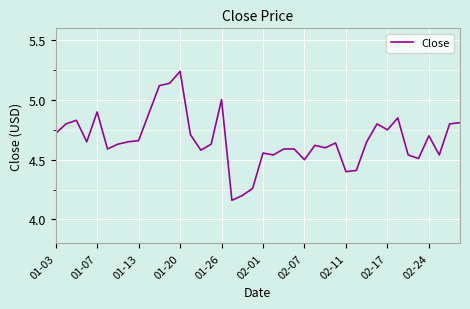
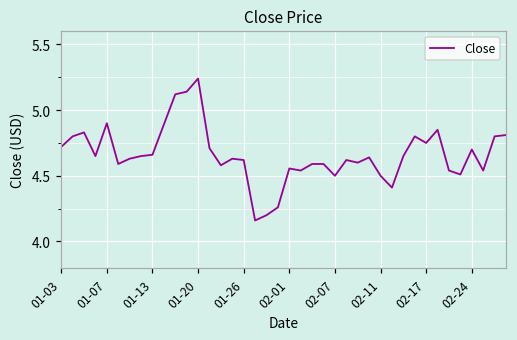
01-26: 5.00 -> 4.62
02-11: 4.4 -> 4.5
